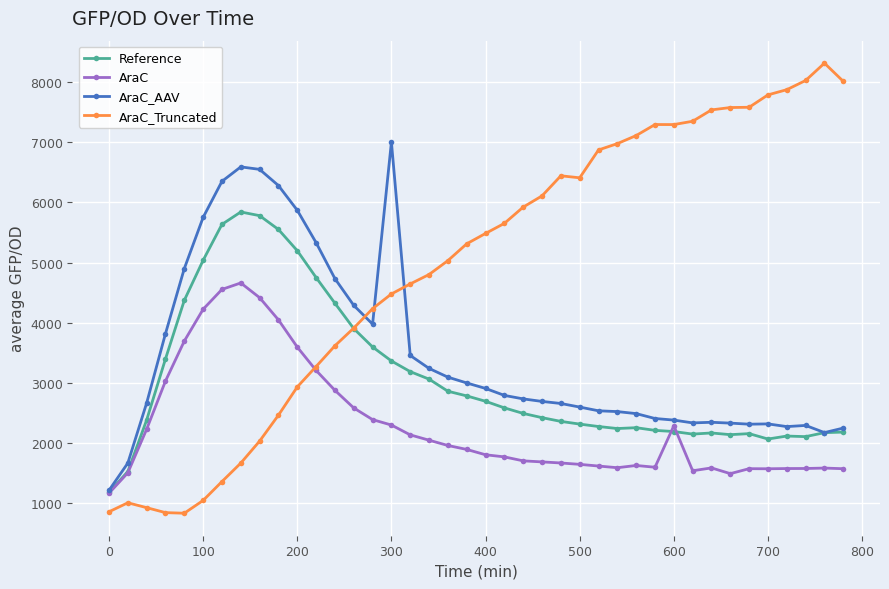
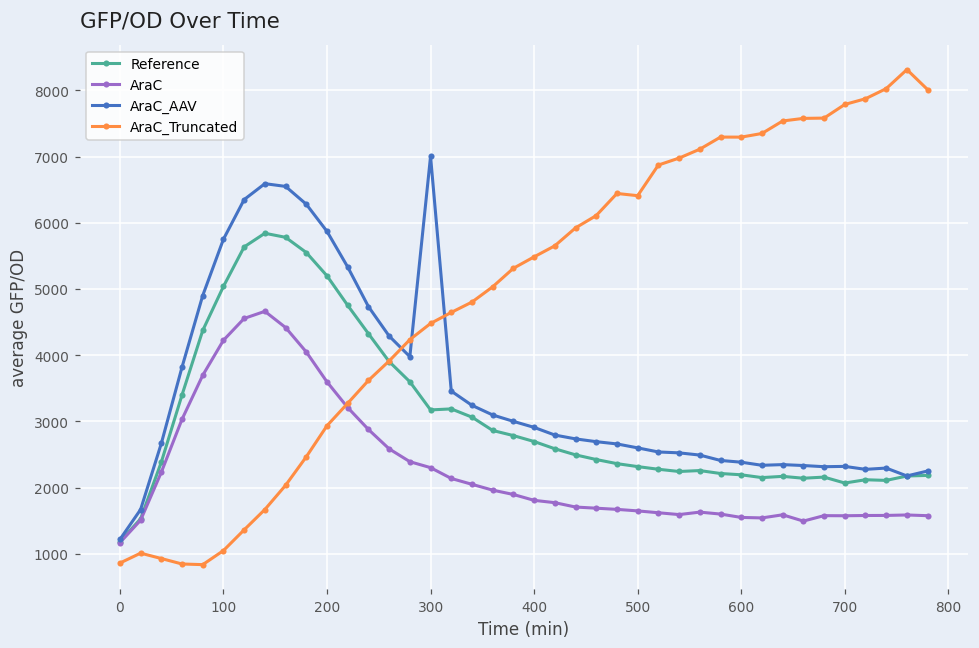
Reference, 300: 3400 -> 3200
AraC, 600: 2300 -> 1500
